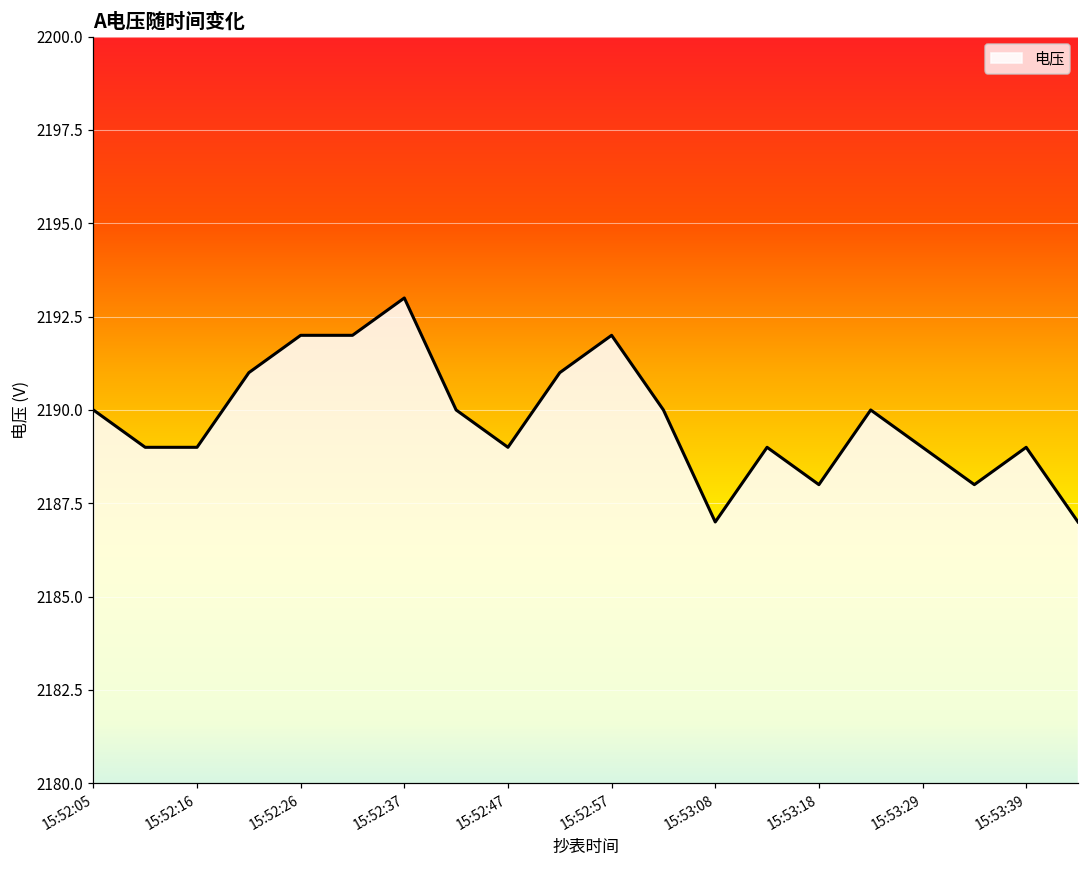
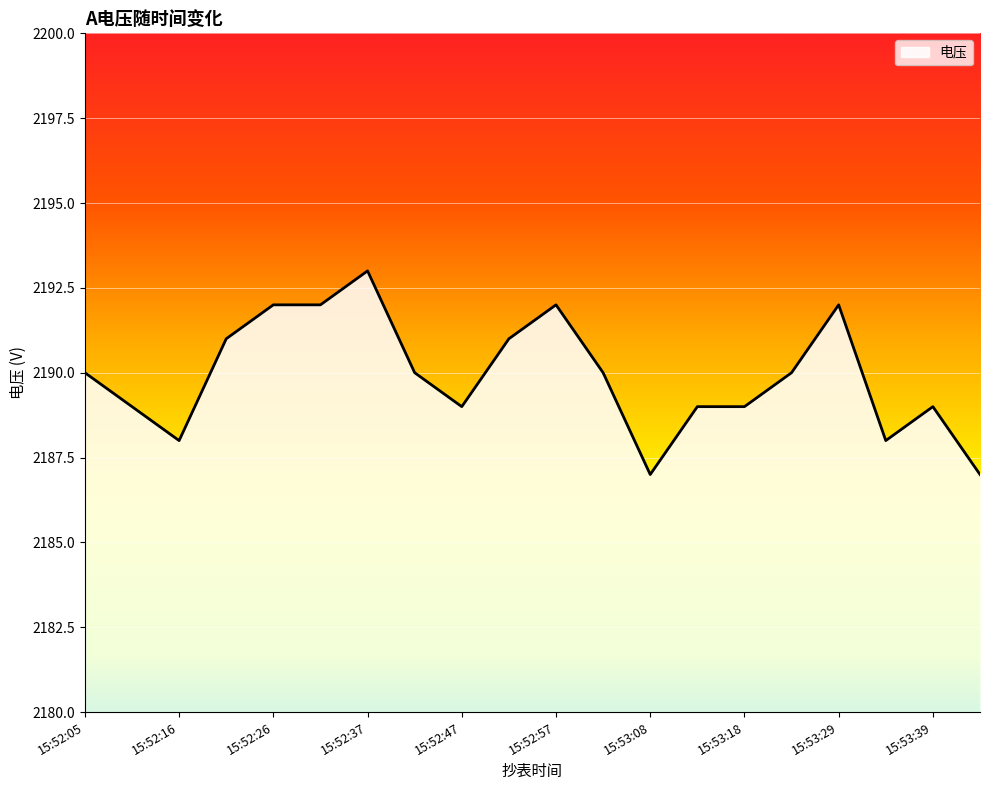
15:52:16: 2189 -> 2188
15:53:18: 2188 -> 2189
15:53:29: 2189 -> 2192
